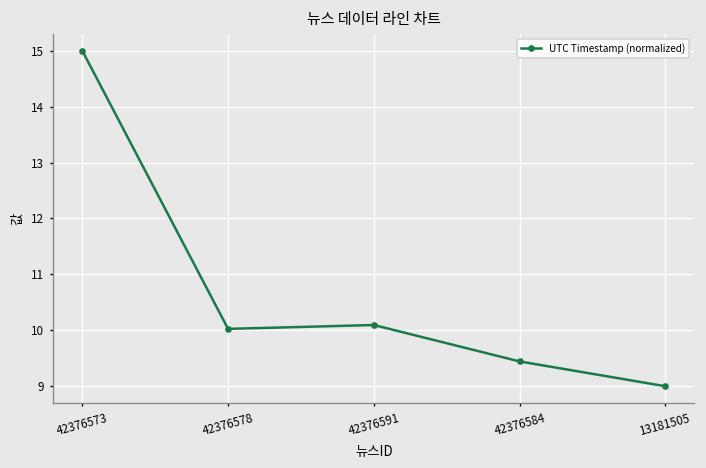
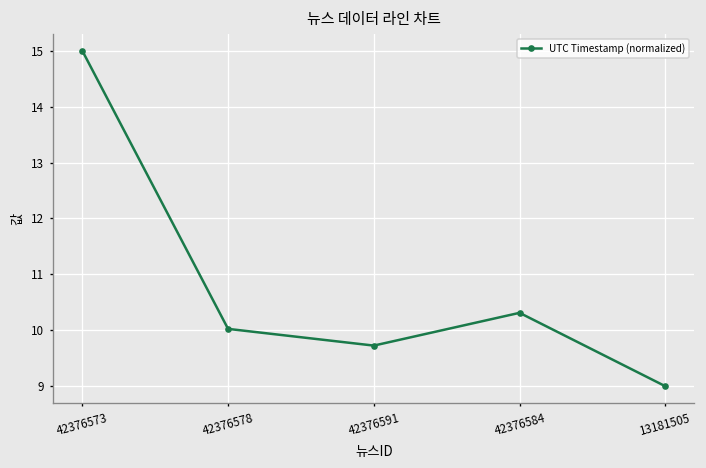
42376591: 10.1 -> 9.7
42376584: 9.4 -> 10.3
